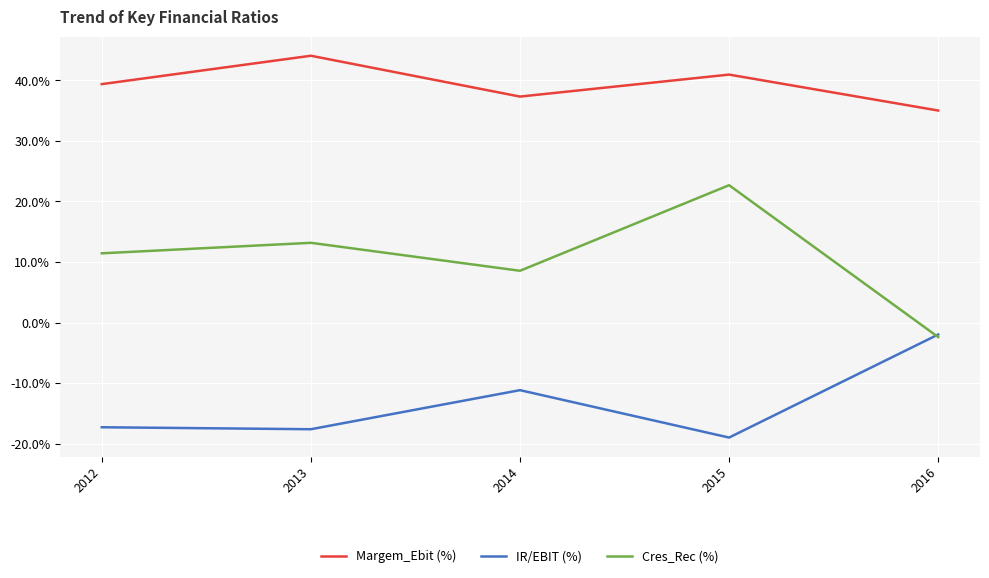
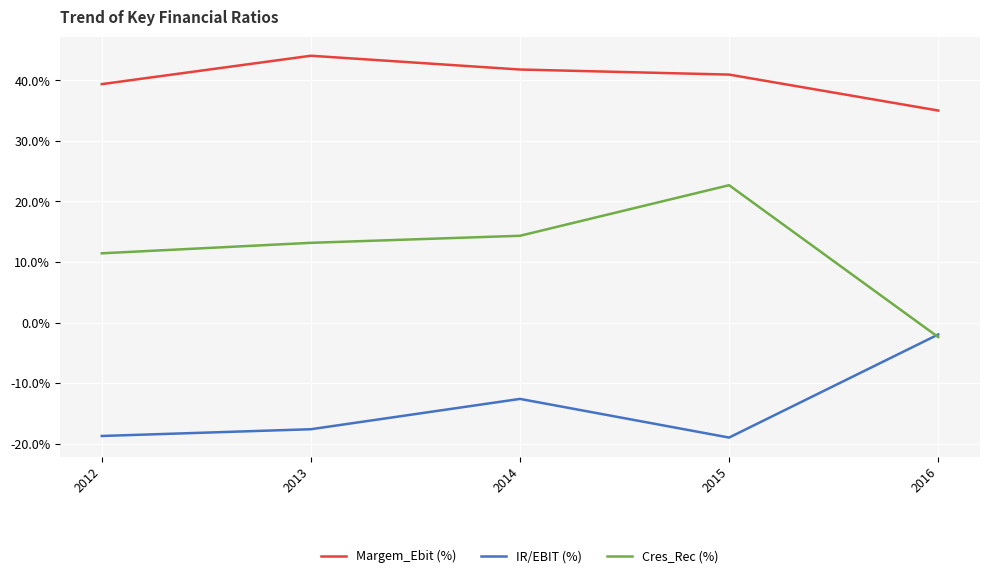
IR/EBIT (%), 2012: -17% -> -19%
Margem_Ebit (%), 2014: 37% -> 42%
IR/EBIT (%), 2014: -11% -> -13%
Cres_Rec (%), 2014: 9% -> 14%
